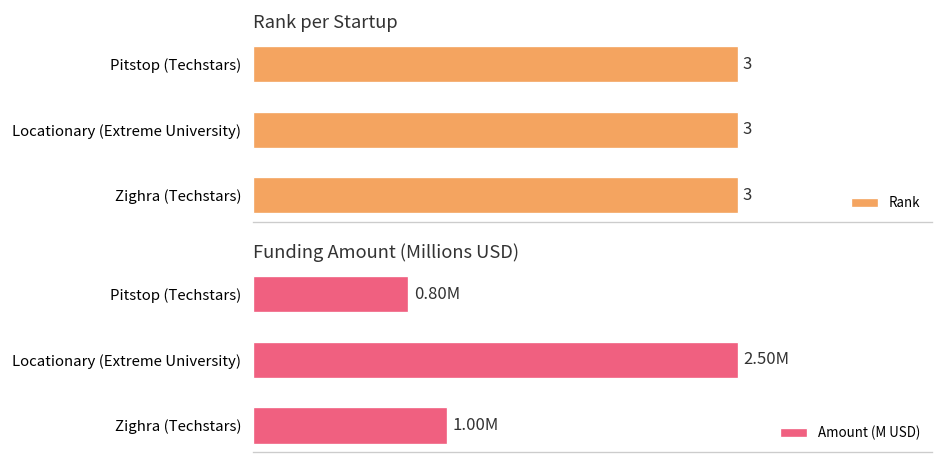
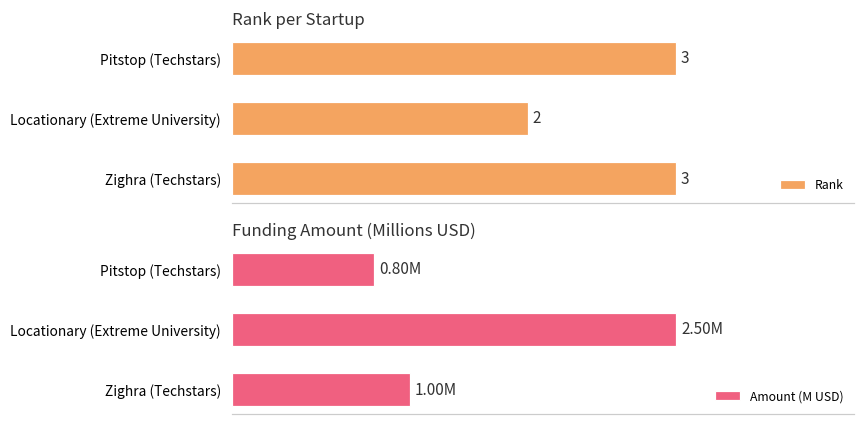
Rank per Startup, Locationary (Extreme University): 3 -> 2
